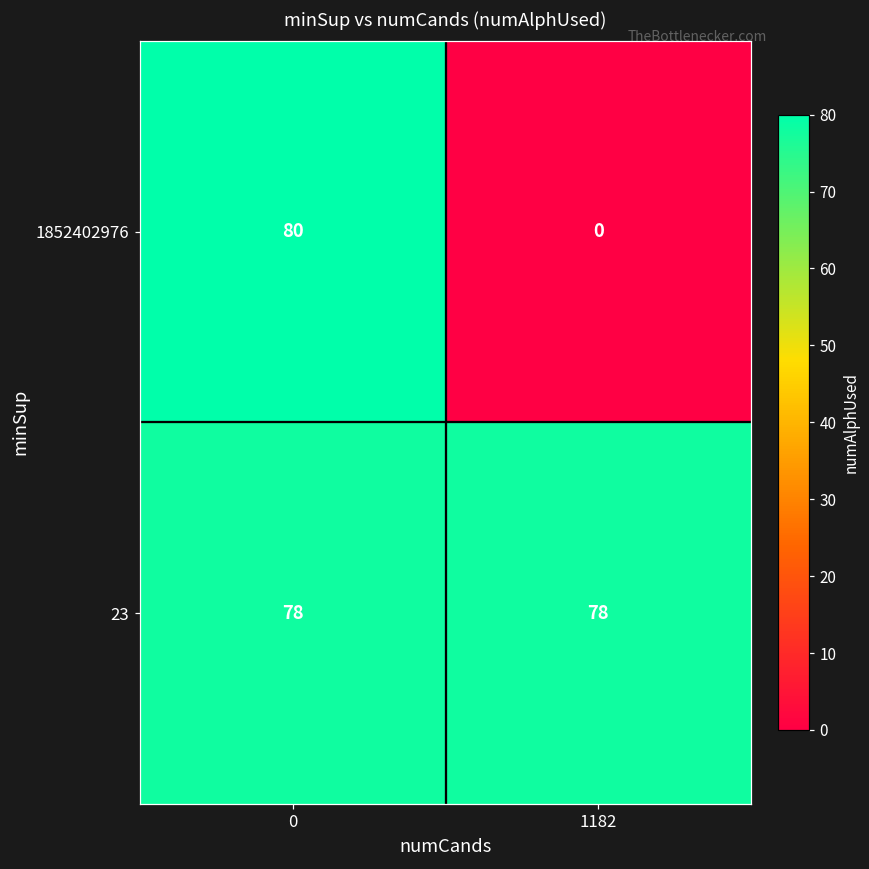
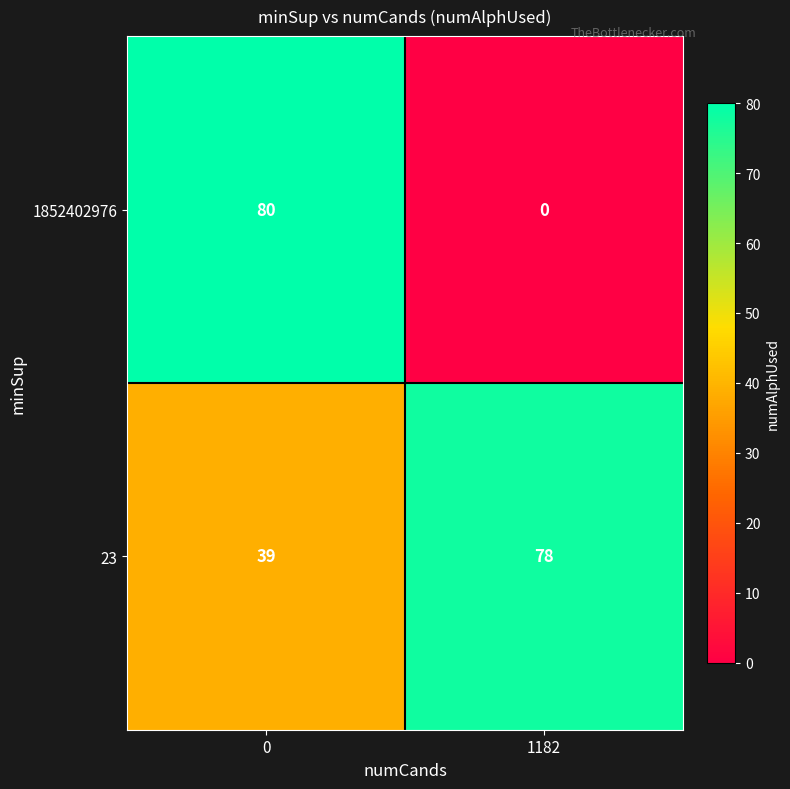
23, 0: 78 -> 39
